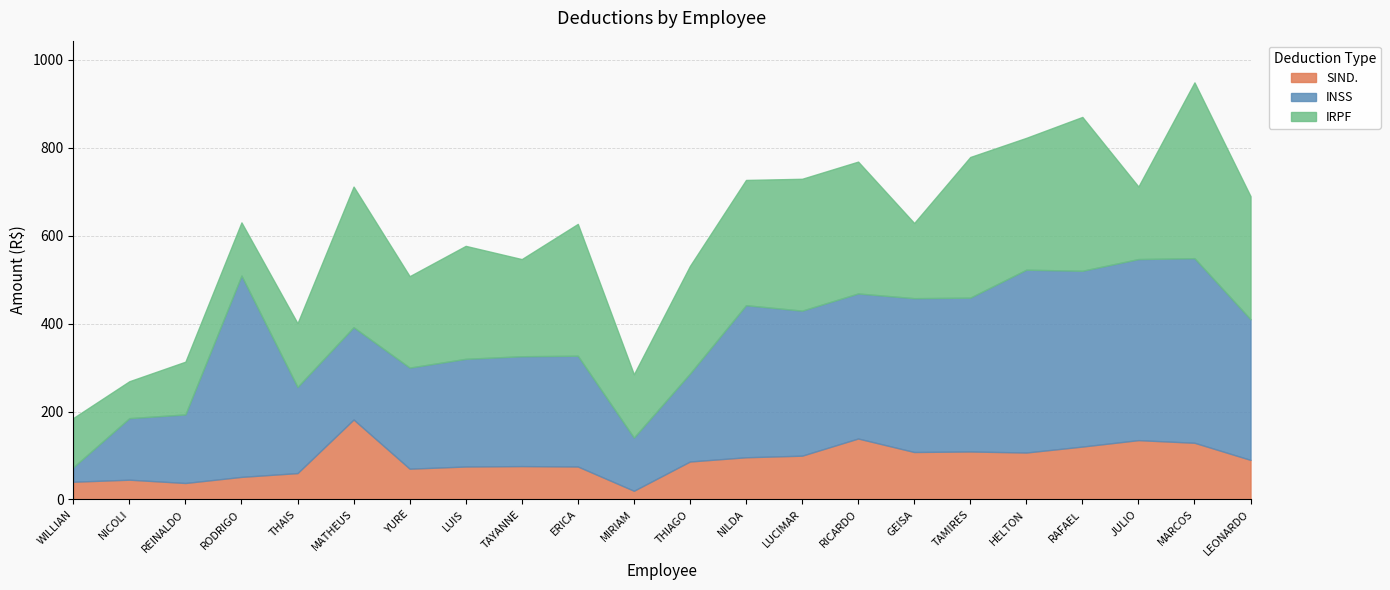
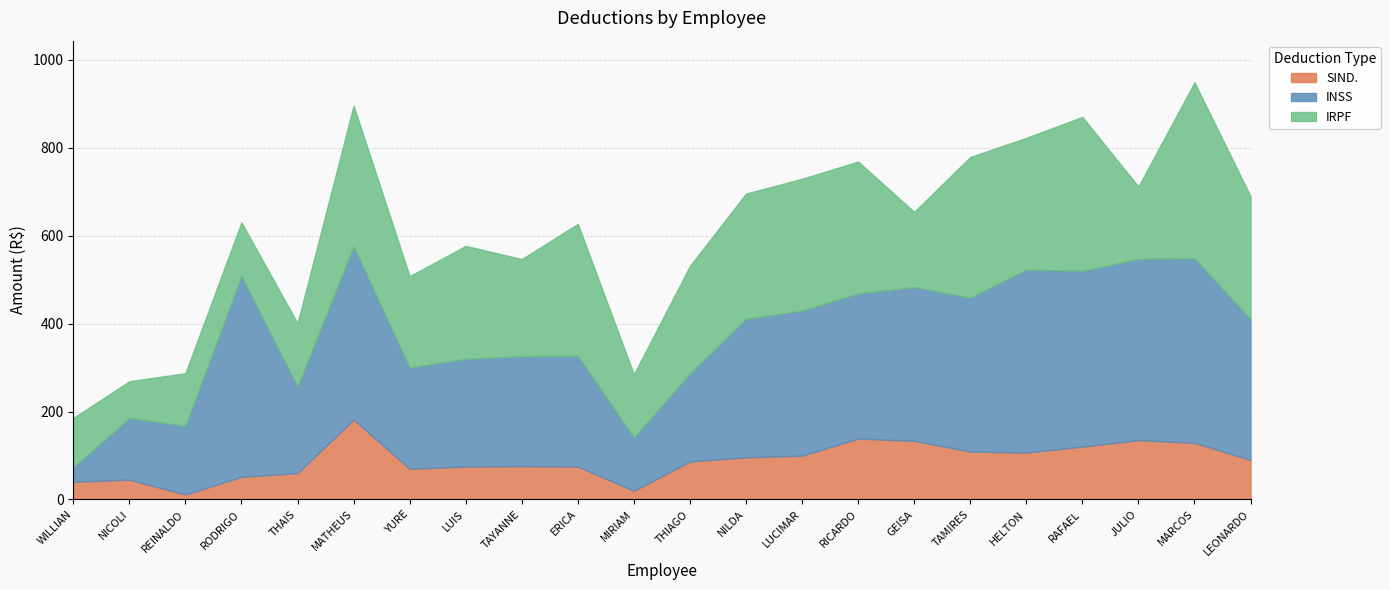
SIND., REINALDO: 40 -> 10
INSS, MATHEUS: 210 -> 390
INSS, NILDA: 350 -> 320
SIND., GEISA: 110 -> 130
